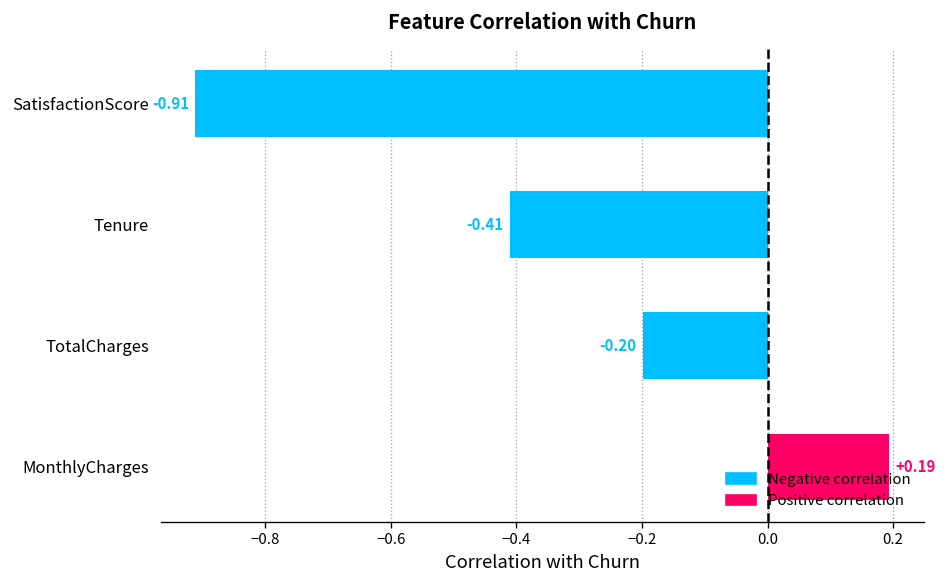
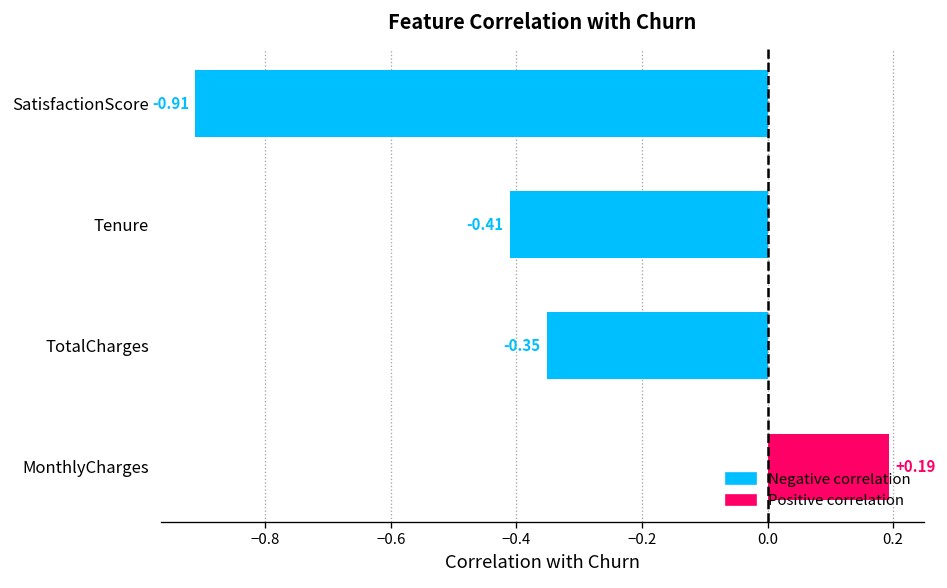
TotalCharges: -0.20 -> -0.35
